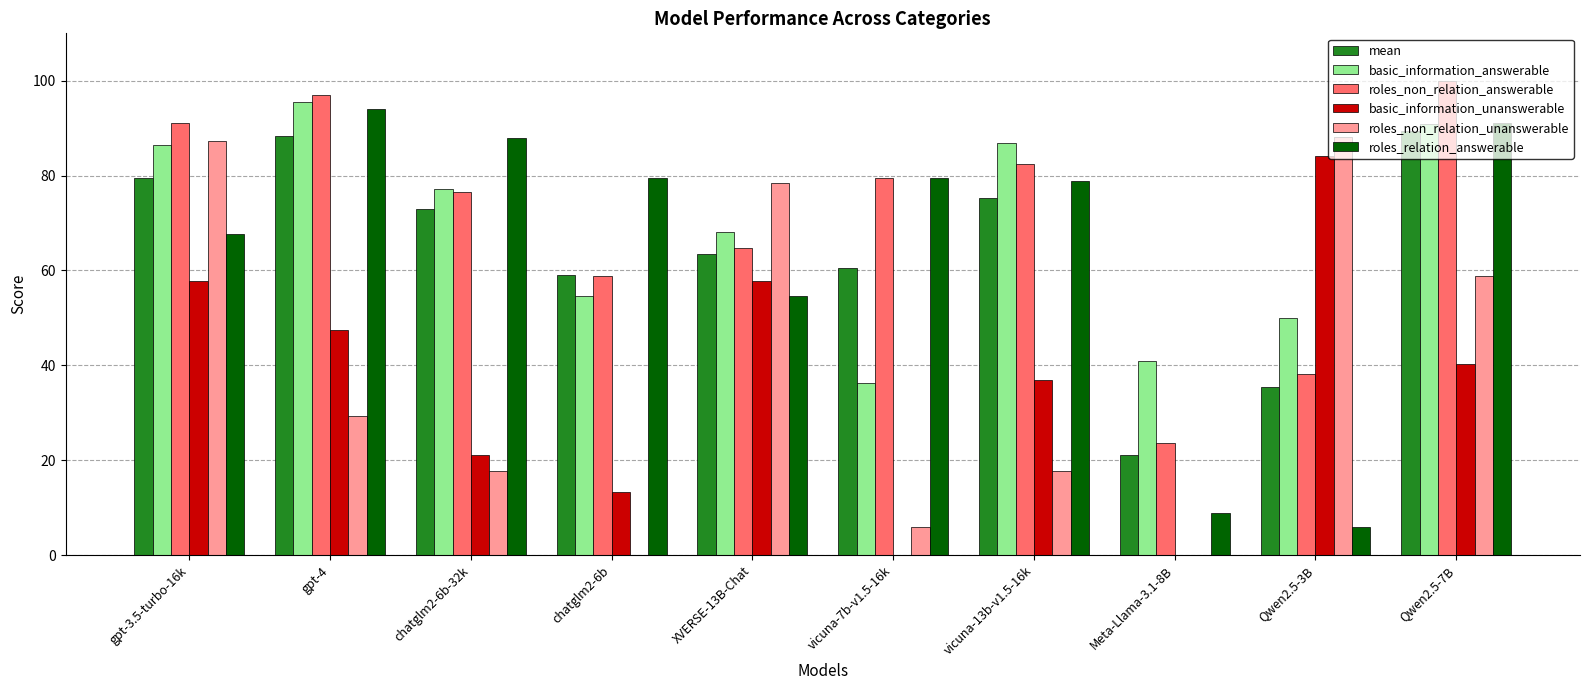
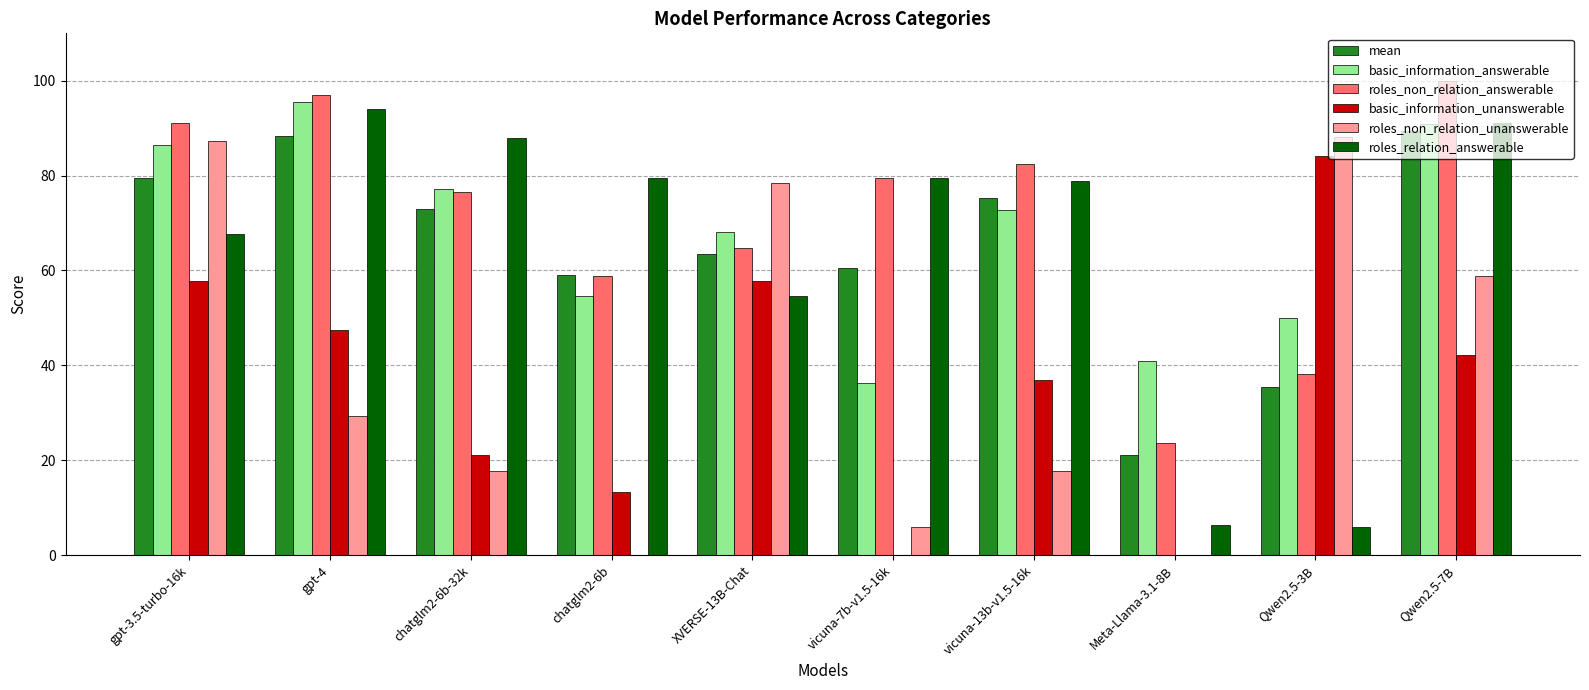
basic_information_answerable, vicuna-13b-v1.5-16k: 87 -> 73
roles_relation_answerable, Meta-Llama-3.1-8B: 9 -> 6
basic_information_unanswerable, Qwen2.5-7B: 40 -> 42
